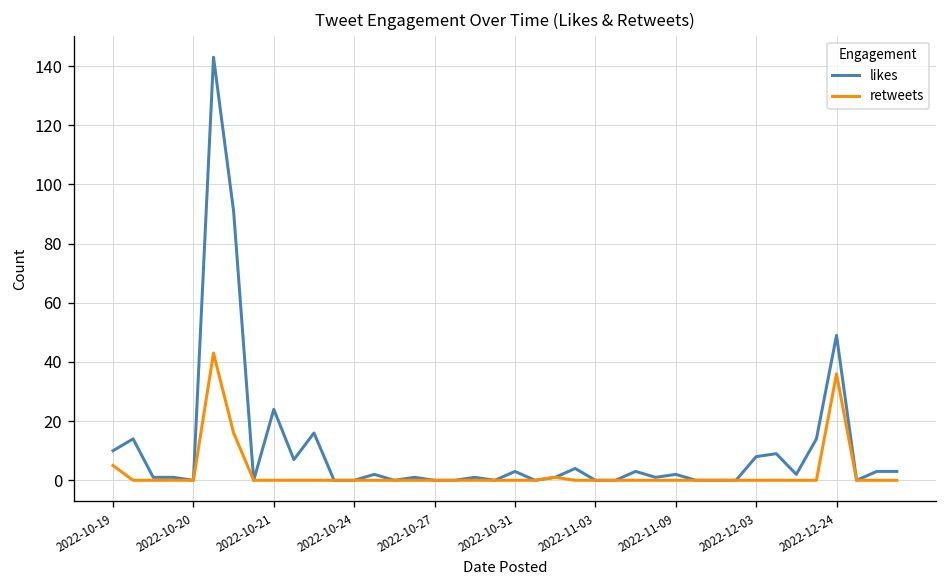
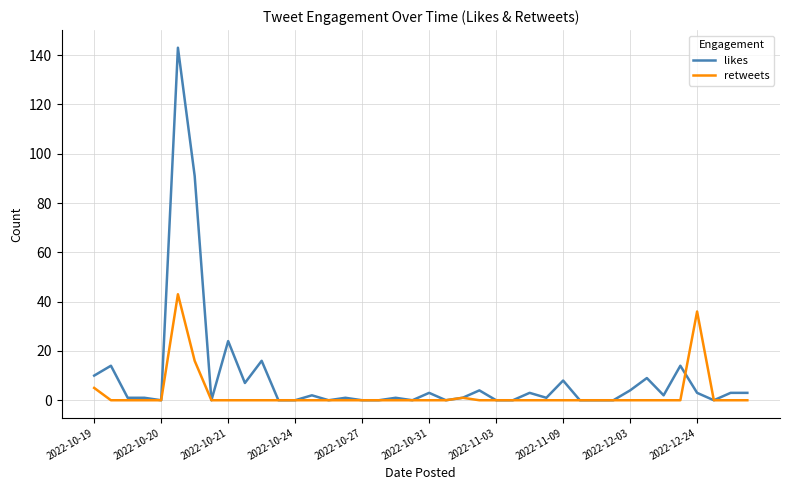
likes, 2022-11-09: 2 -> 8
likes, 2022-12-03: 8 -> 4
likes, 2022-12-24: 49 -> 3
